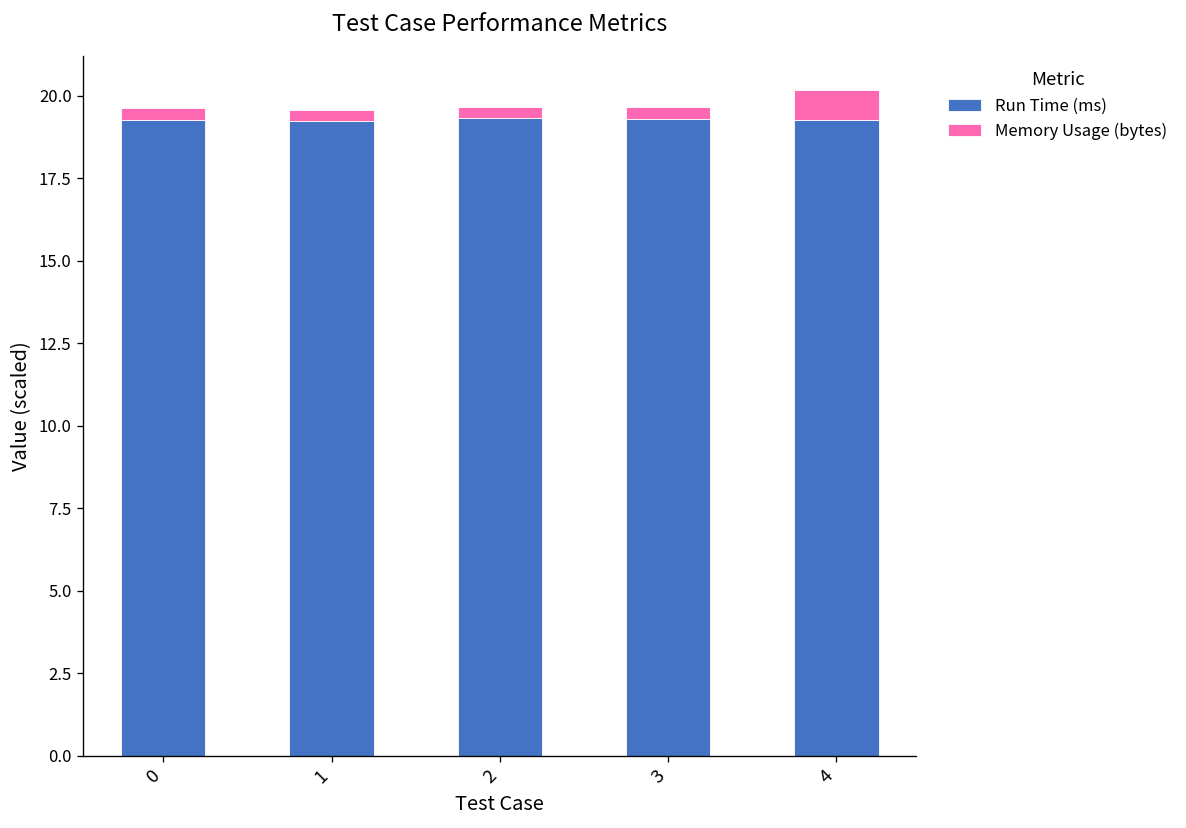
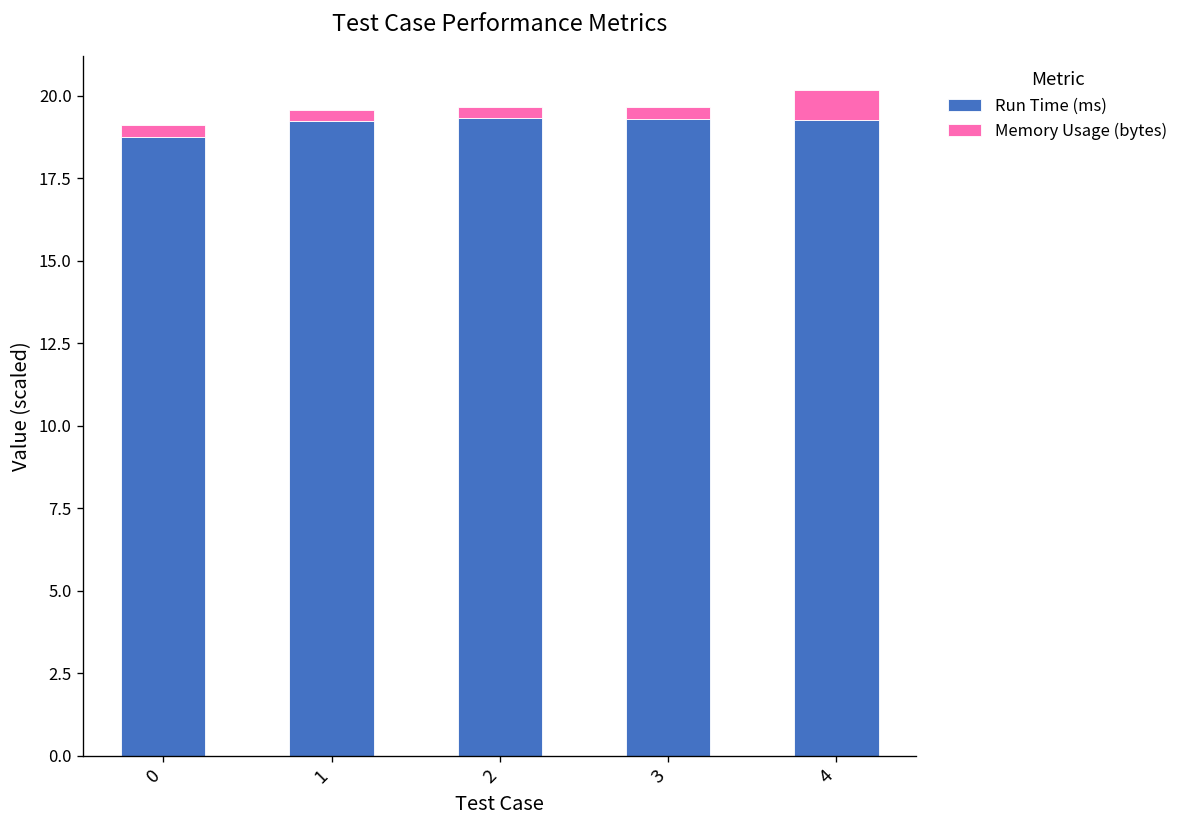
Run Time (ms), 0: 19.3 -> 18.7
